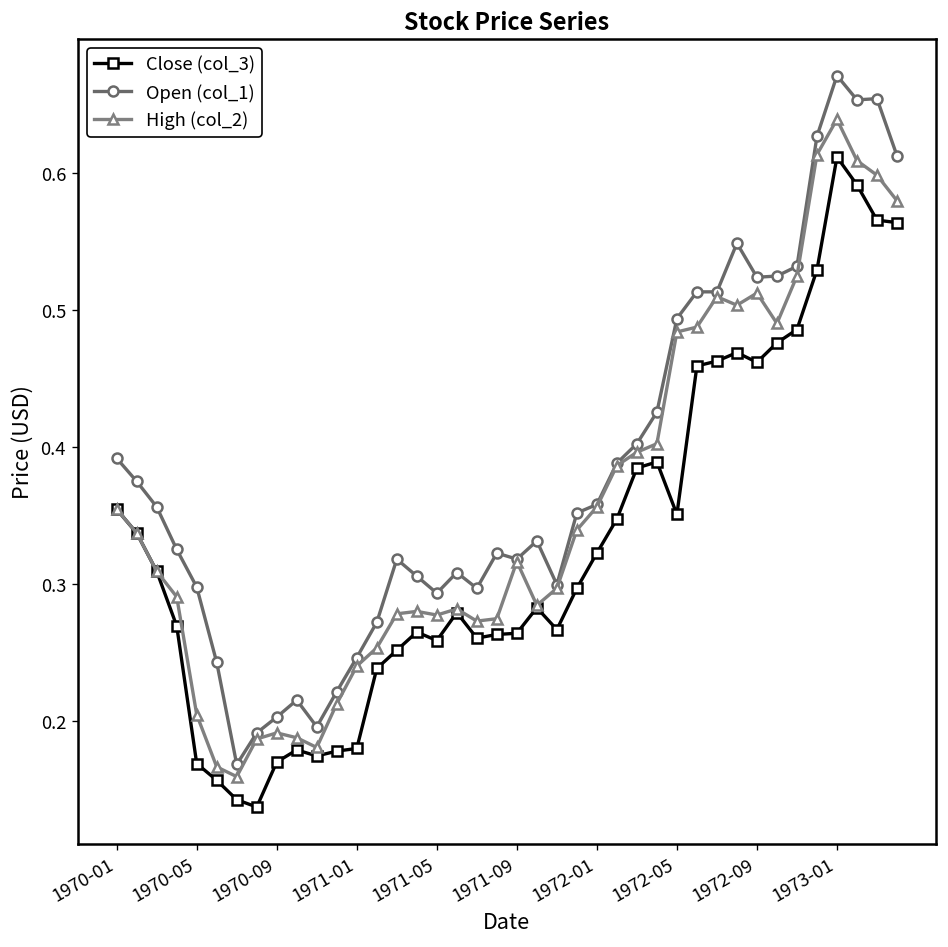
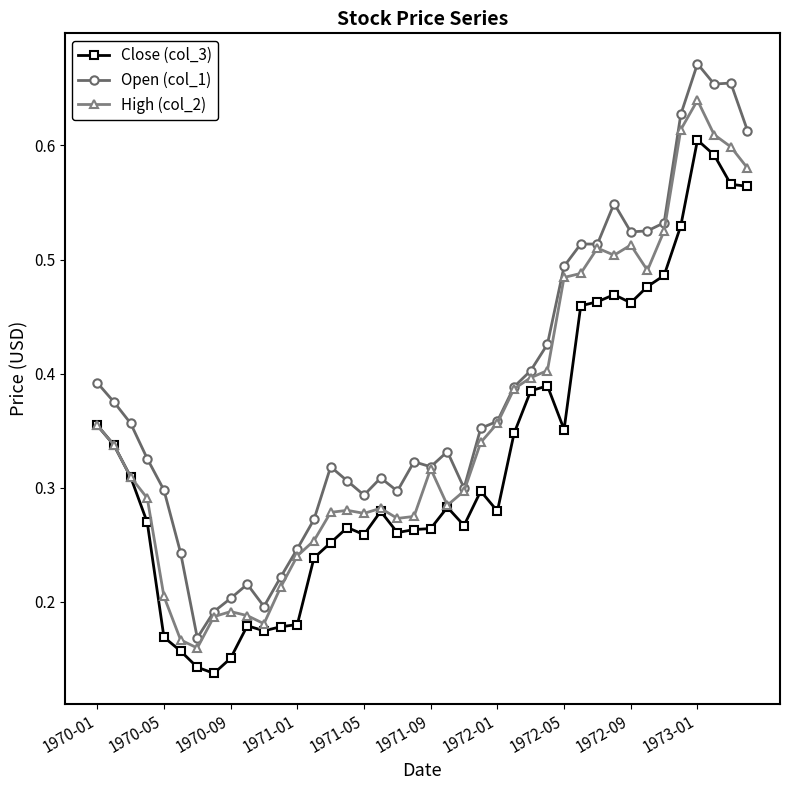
Close (col_3), 1970-09: 0.170 -> 0.151
Close (col_3), 1972-01: 0.323 -> 0.280
Close (col_3), 1973-01: 0.612 -> 0.605
